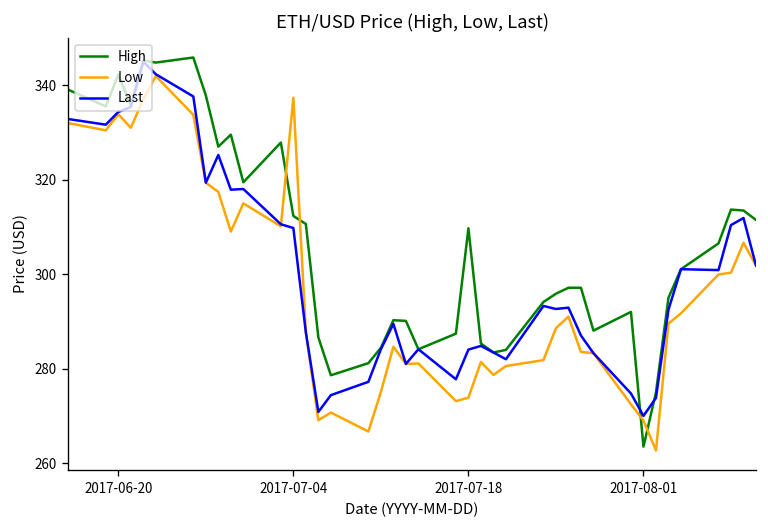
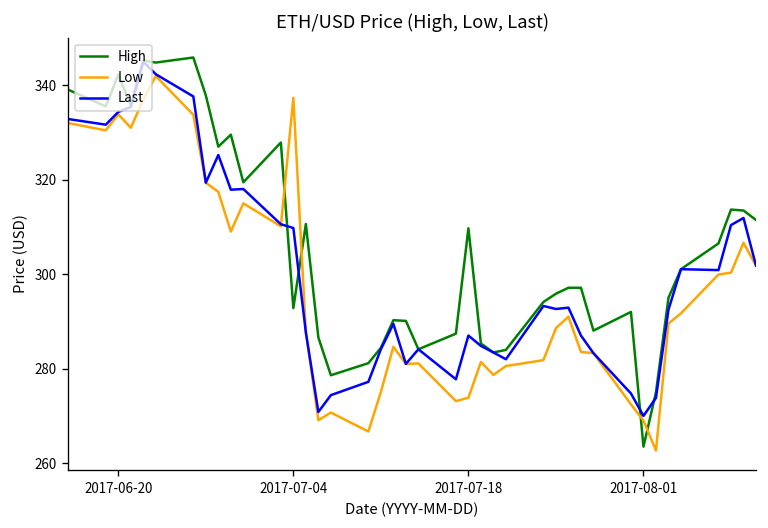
High, 2017-07-04: 312 -> 293
Last, 2017-07-18: 284 -> 287
